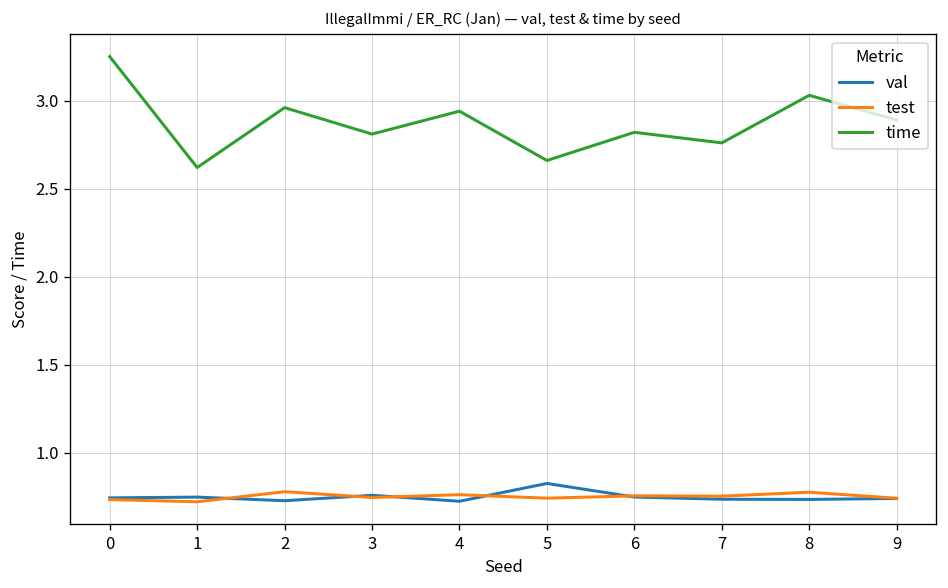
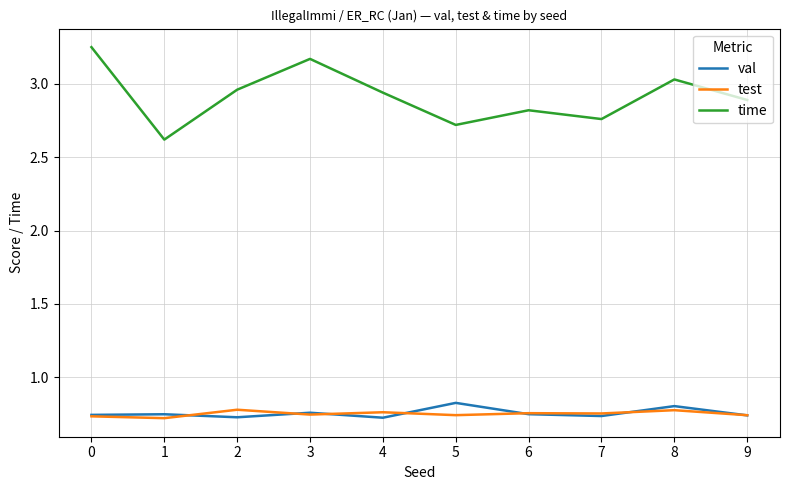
time, 3: 2.81 -> 3.17
time, 5: 2.66 -> 2.72
val, 8: 0.74 -> 0.80
